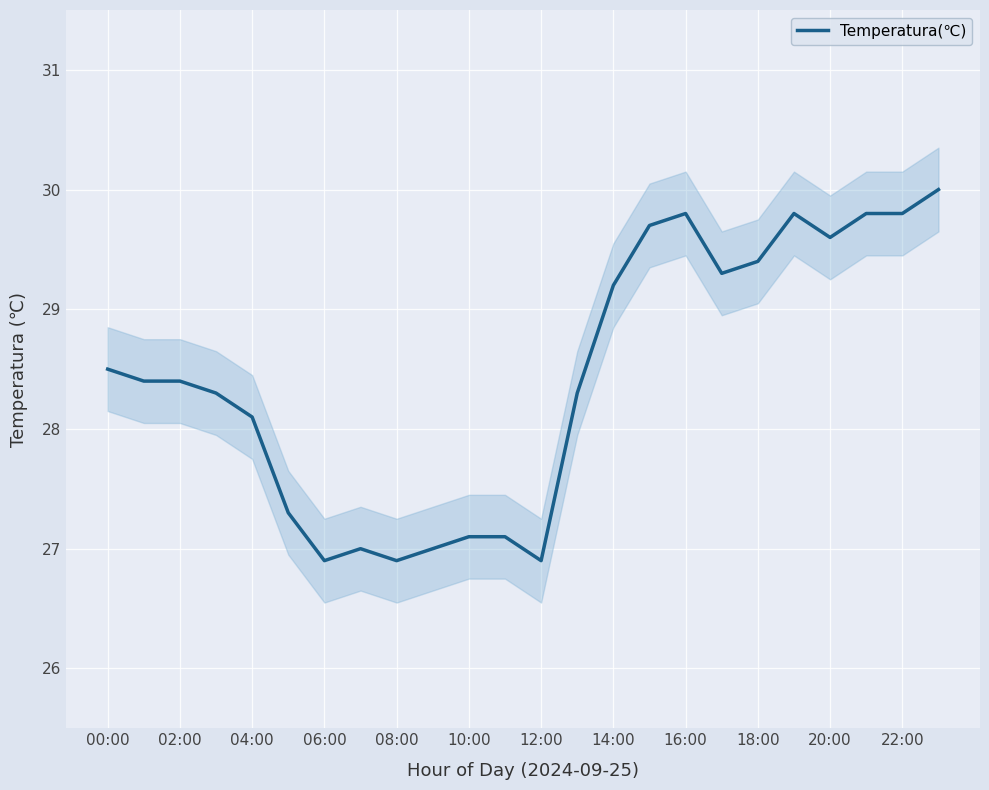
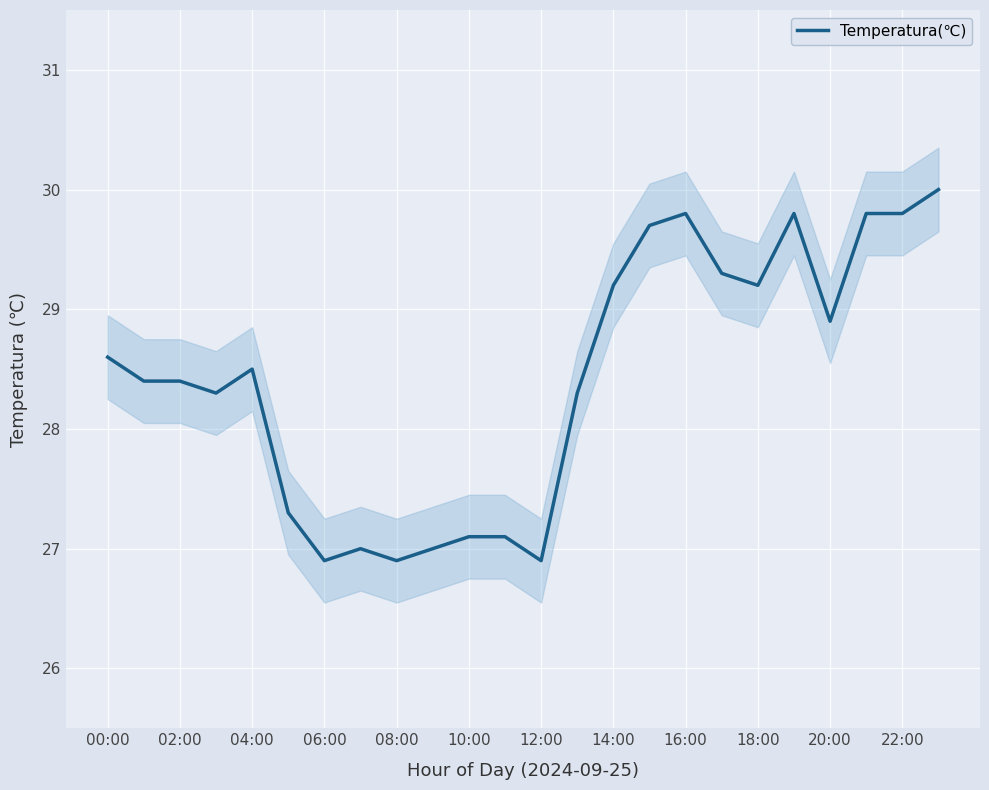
Temperatura(℃), 00:00: 28.5 -> 28.6
Temperatura(℃), 04:00: 28.1 -> 28.5
Temperatura(℃), 18:00: 29.4 -> 29.2
Temperatura(℃), 20:00: 29.6 -> 28.9
